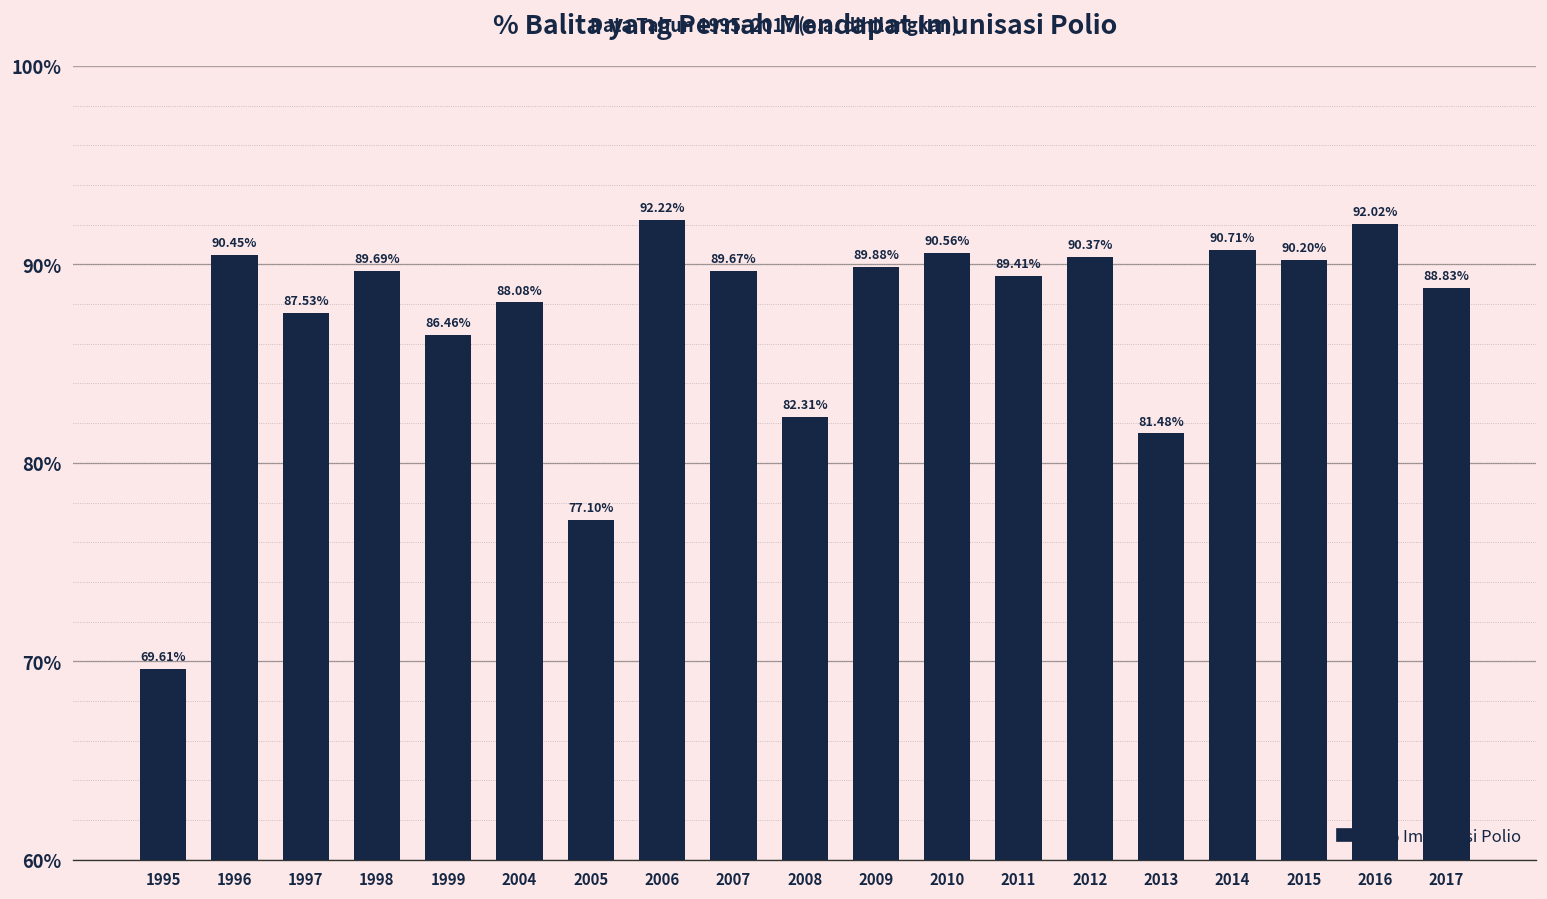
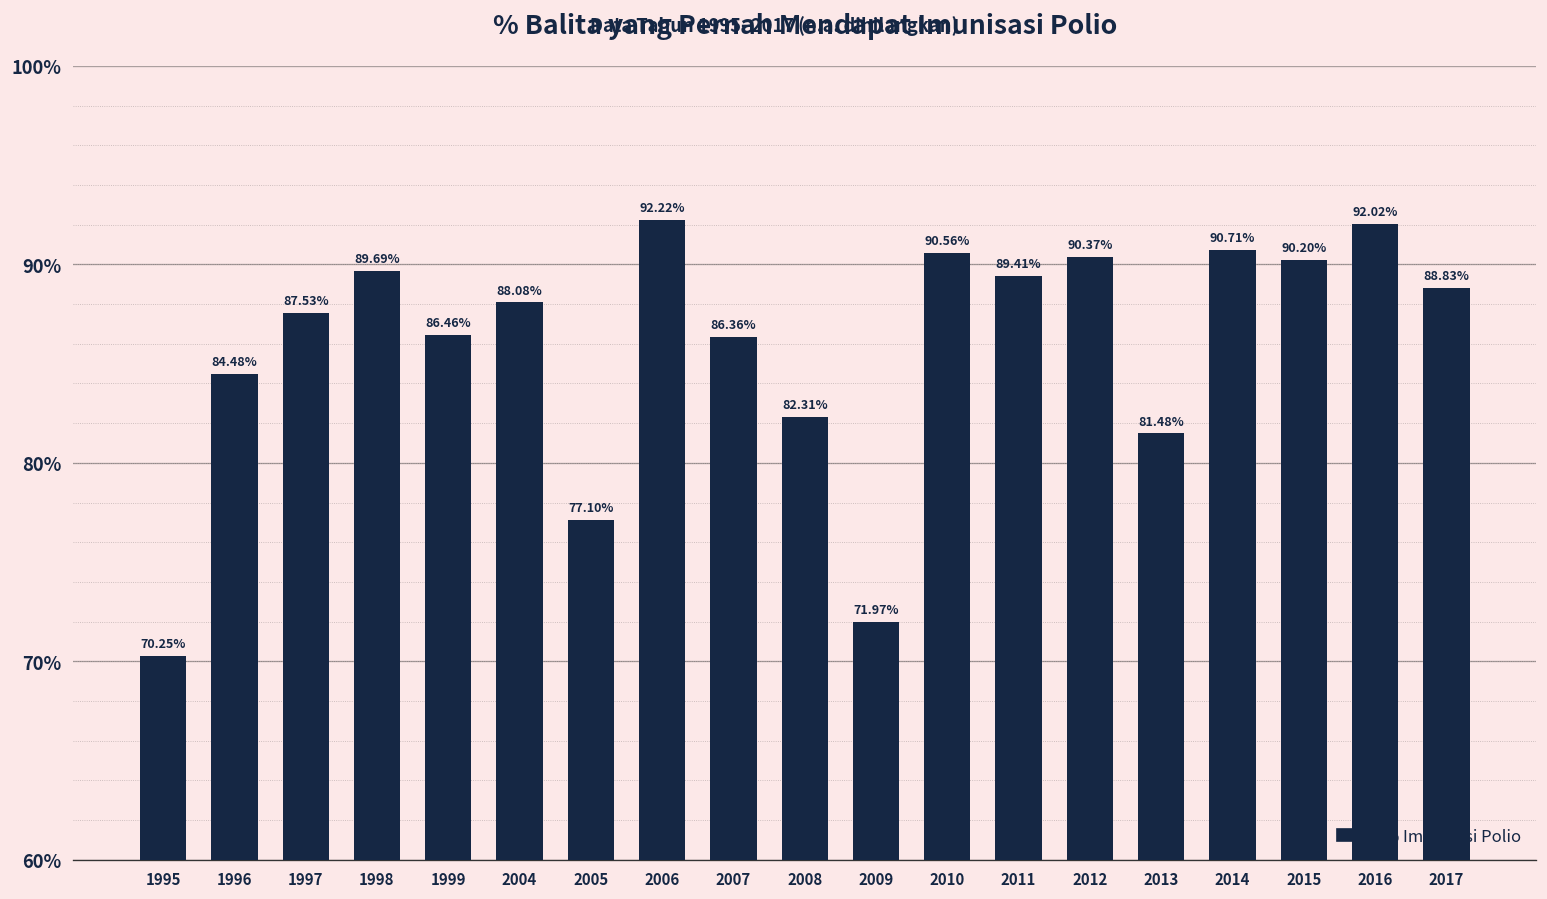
1995: 69.61% -> 70.25%
1996: 90.45% -> 84.48%
2007: 89.67% -> 86.36%
2009: 89.88% -> 71.97%
